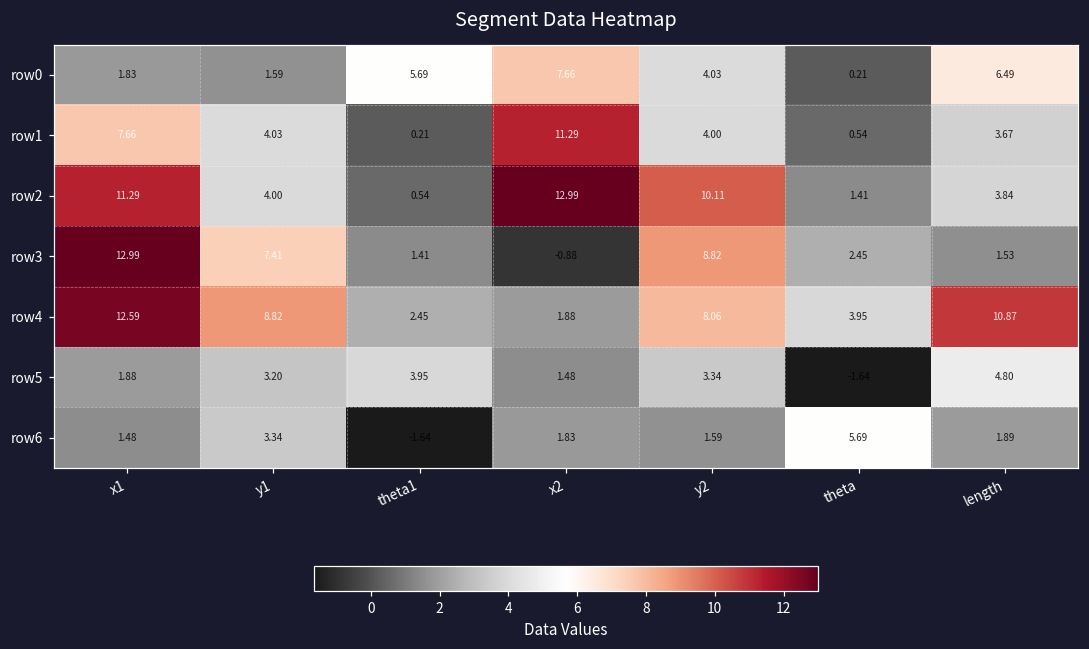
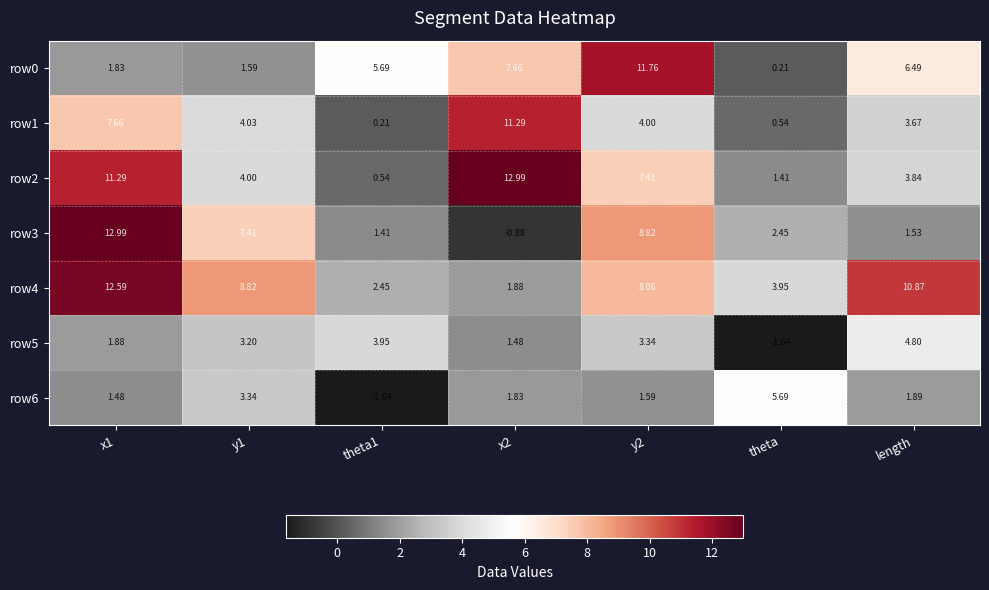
row0, y2: 4.03 -> 11.76
row2, y2: 10.11 -> 7.41
